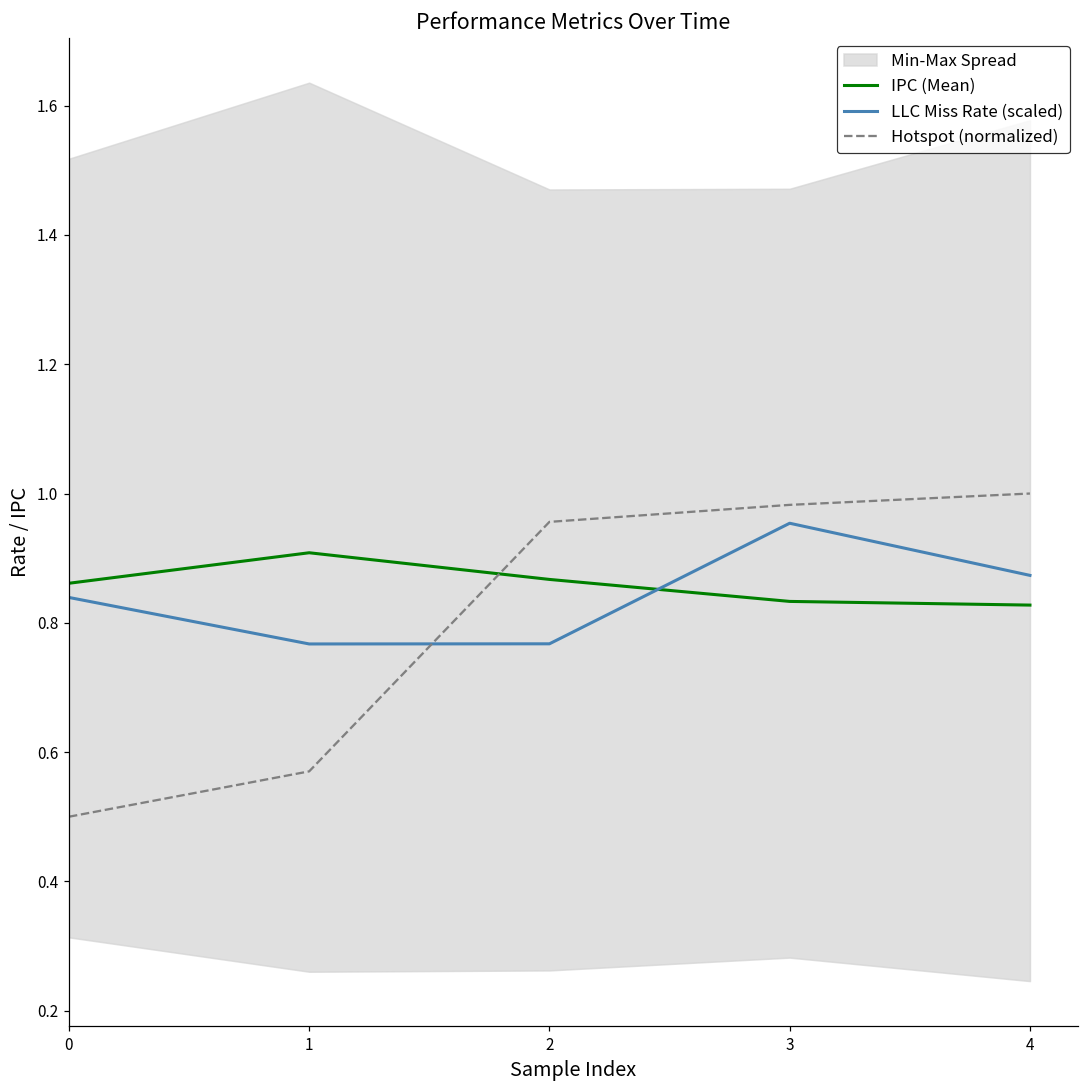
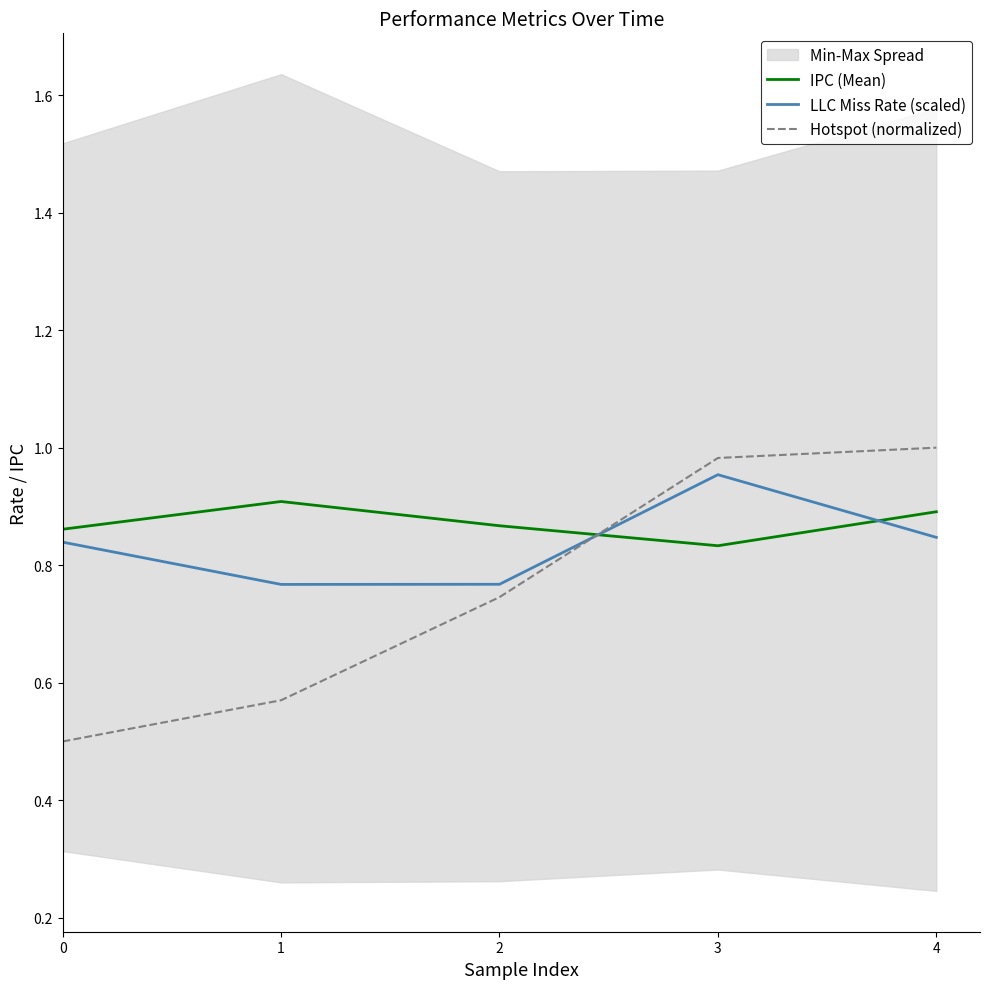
Hotspot (normalized), 2: 0.96 -> 0.75
IPC (Mean), 4: 0.83 -> 0.89
LLC Miss Rate (scaled), 4: 0.87 -> 0.85
